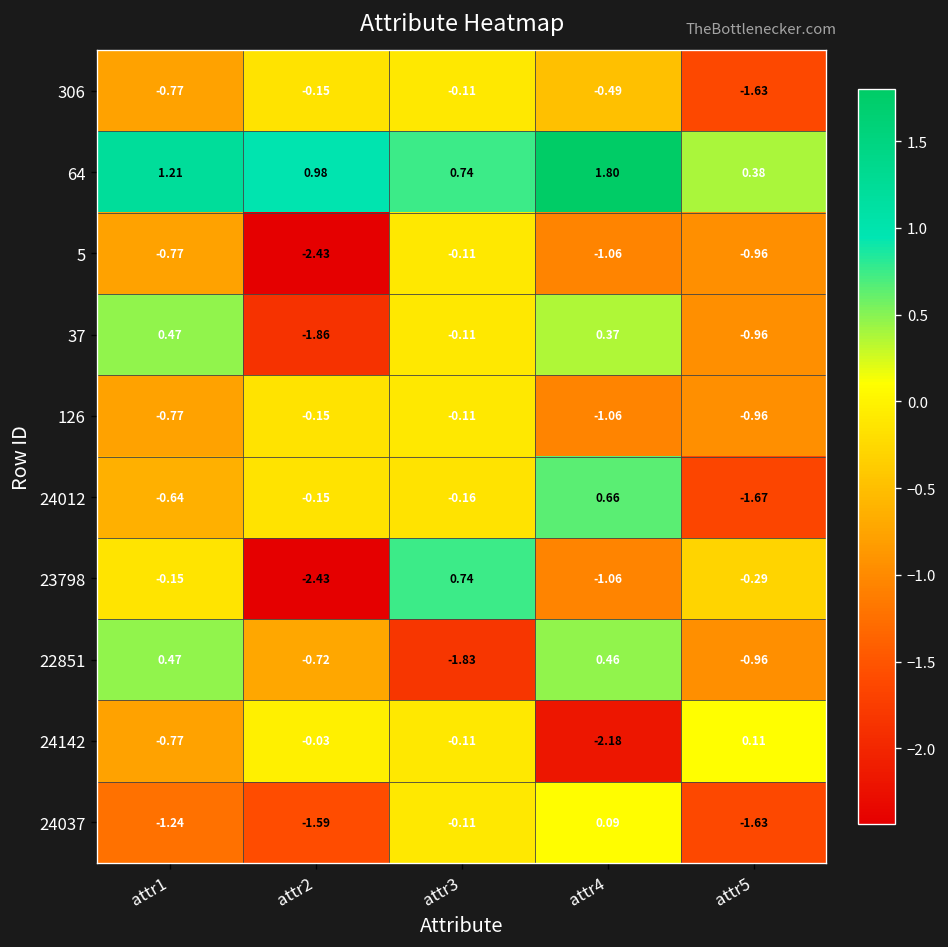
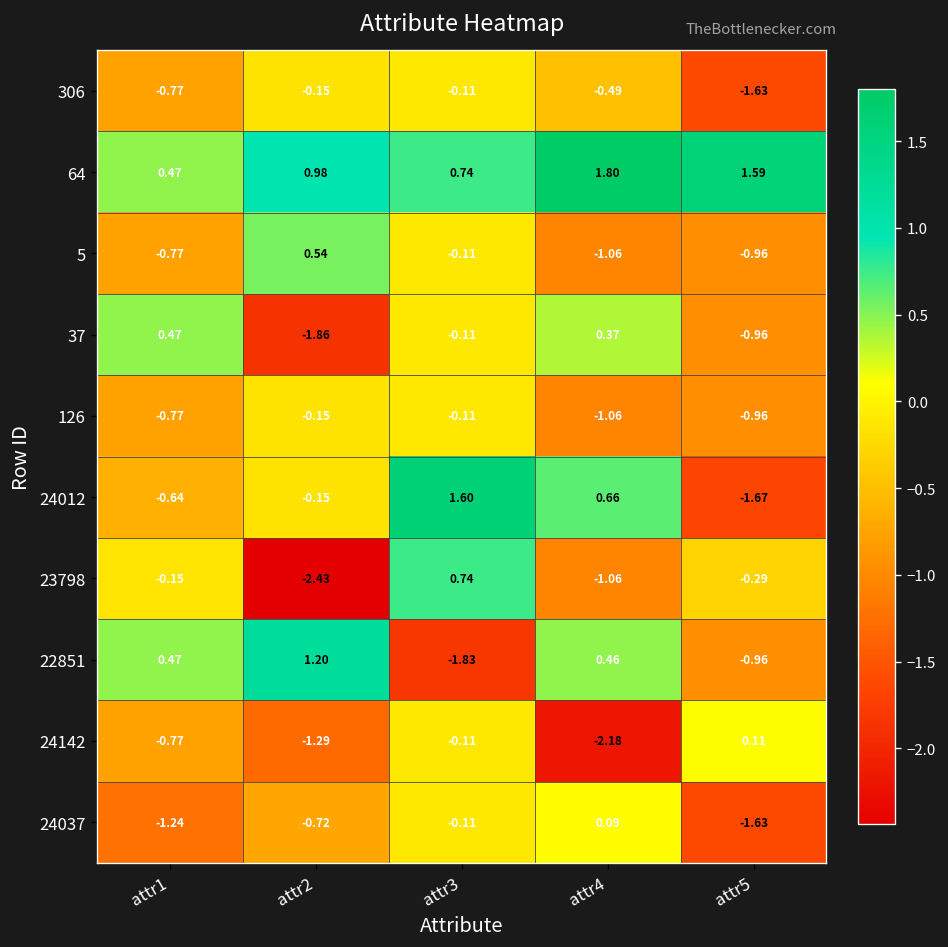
64, attr1: 1.21 -> 0.47
64, attr5: 0.38 -> 1.59
5, attr2: -2.43 -> 0.54
24012, attr3: -0.16 -> 1.60
22851, attr2: -0.72 -> 1.20
24142, attr2: -0.03 -> -1.29
24037, attr2: -1.59 -> -0.72
